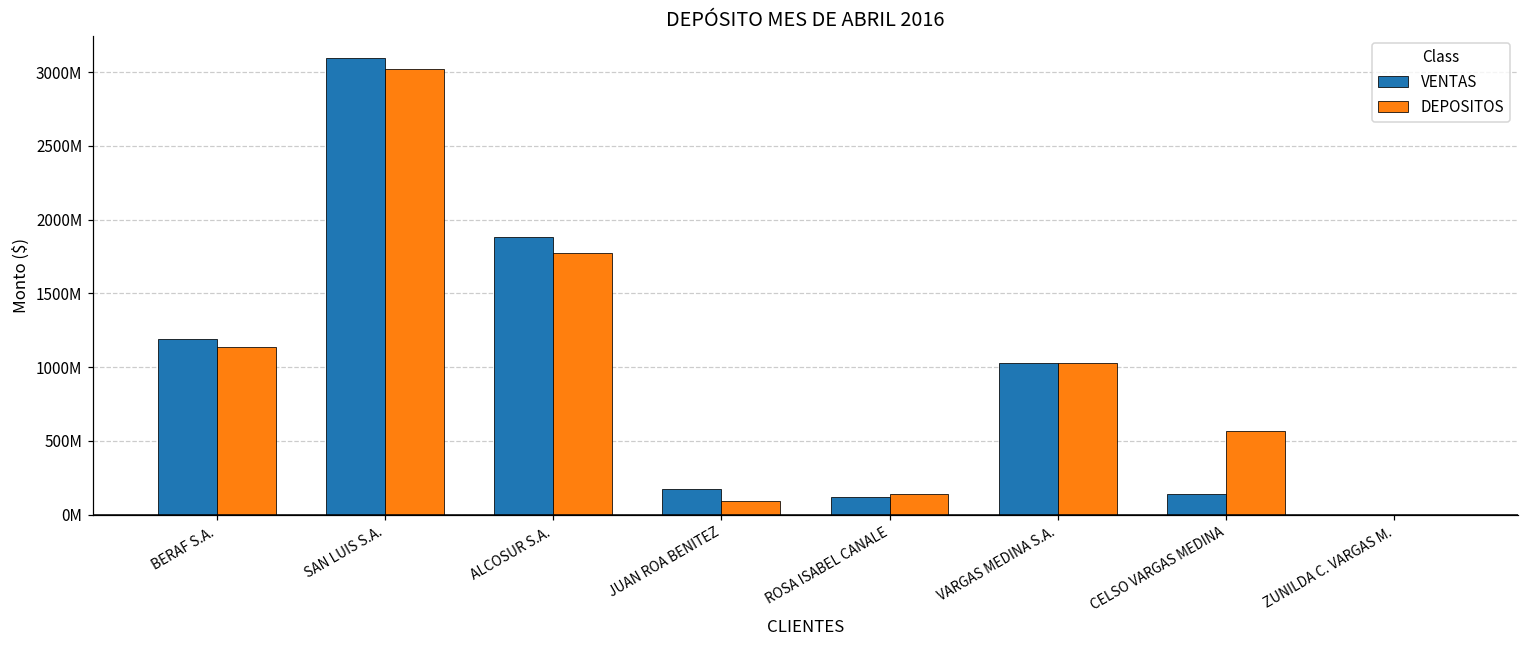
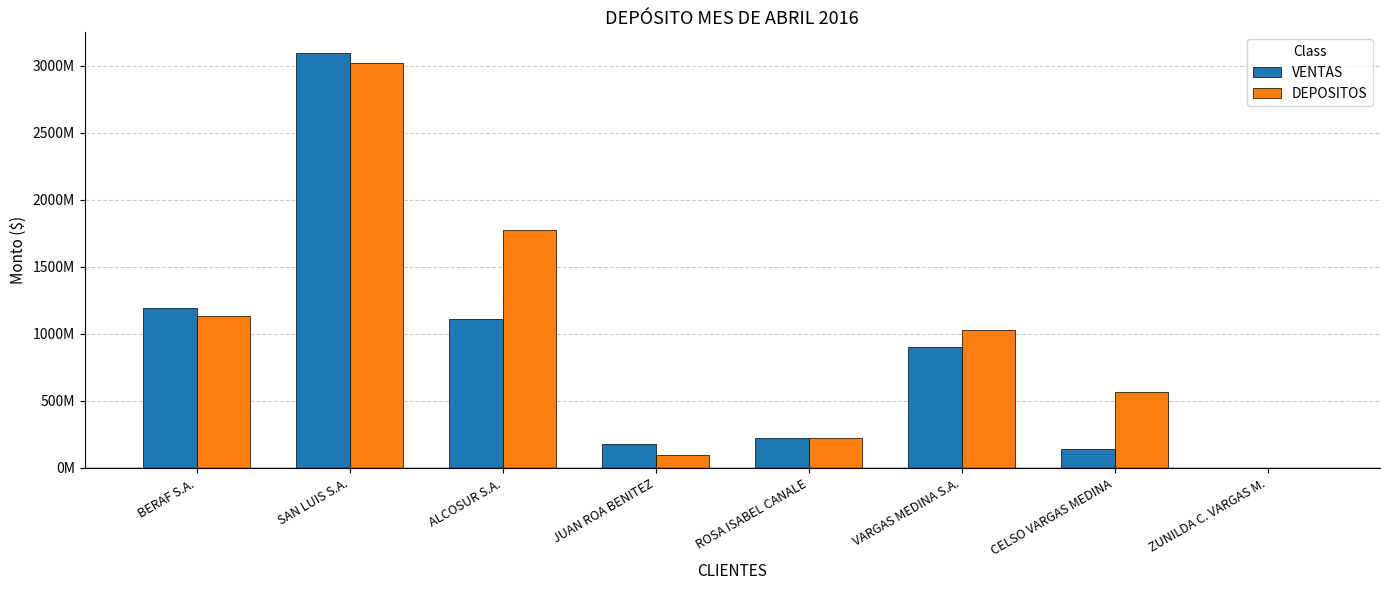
VENTAS, ALCOSUR S.A.: 1880000000 -> 1110000000
VENTAS, ROSA ISABEL CANALE: 120000000 -> 220000000
DEPOSITOS, ROSA ISABEL CANALE: 140000000 -> 220000000
VENTAS, VARGAS MEDINA S.A.: 1030000000 -> 900000000
